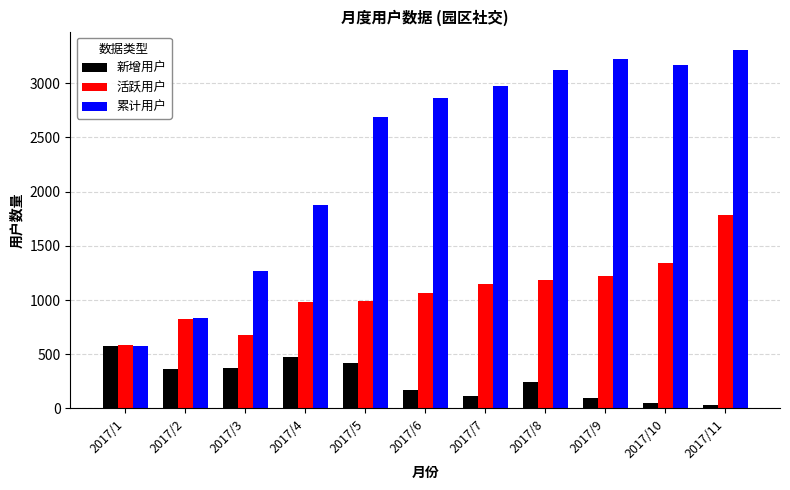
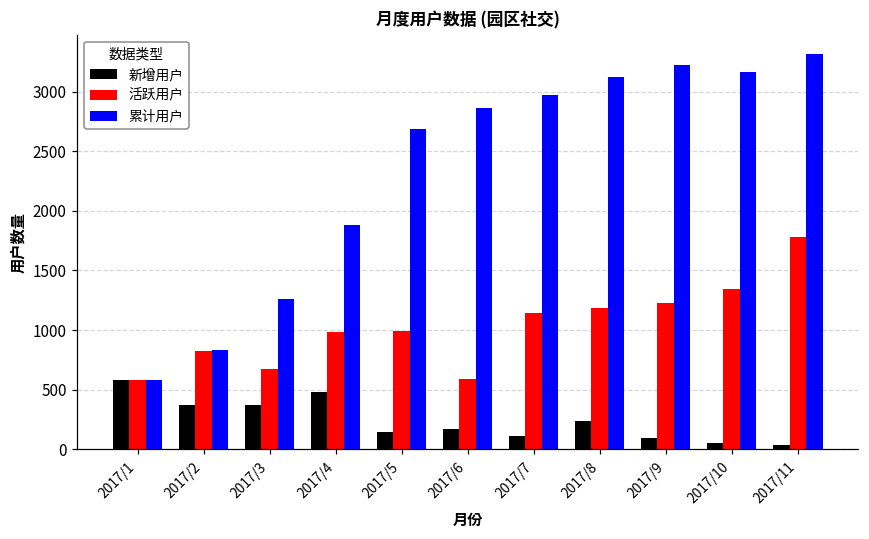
新增用户, 2017/5: 420 -> 150
活跃用户, 2017/6: 1070 -> 590
